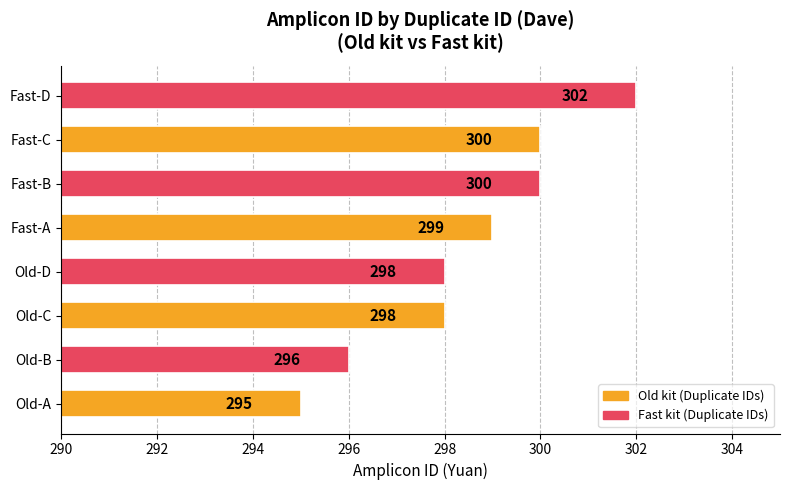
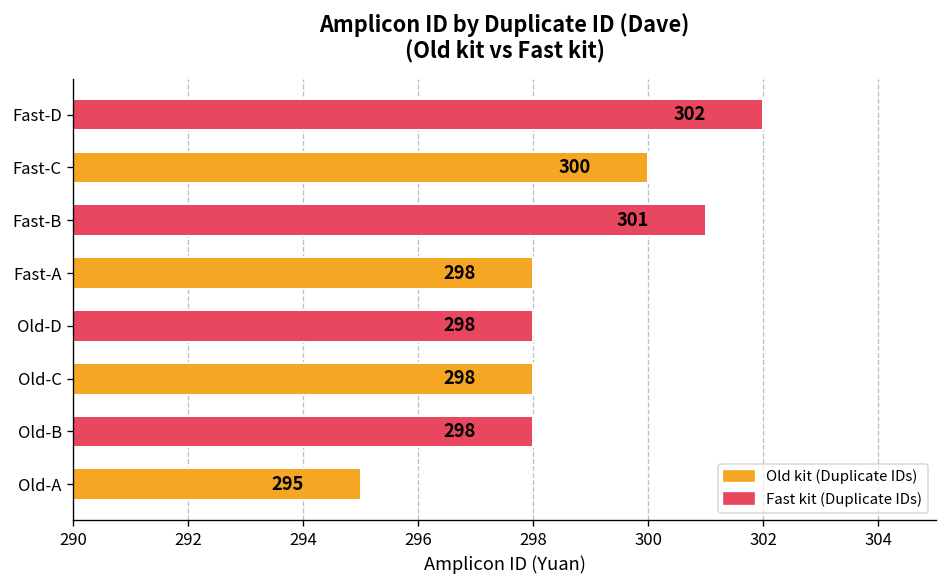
Fast-B: 300 -> 301
Fast-A: 299 -> 298
Old-B: 296 -> 298
